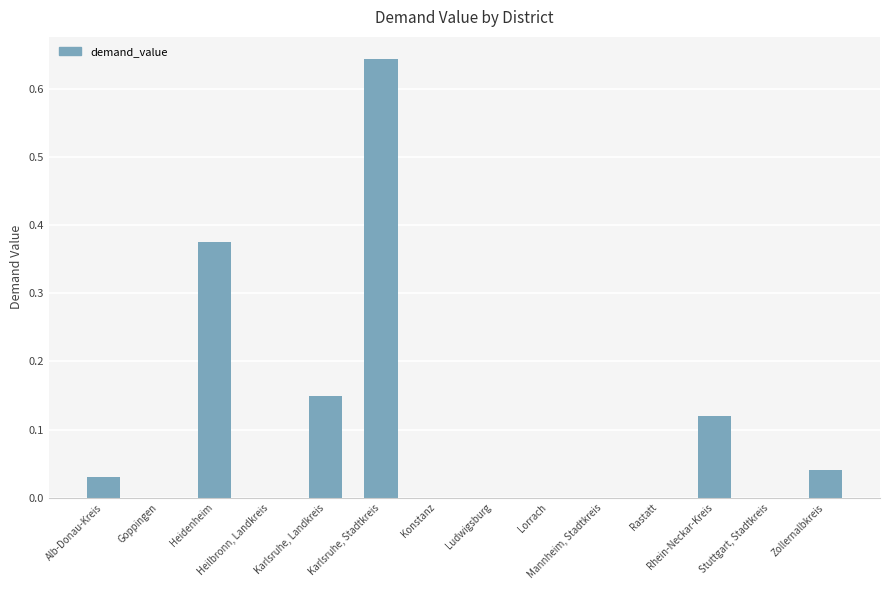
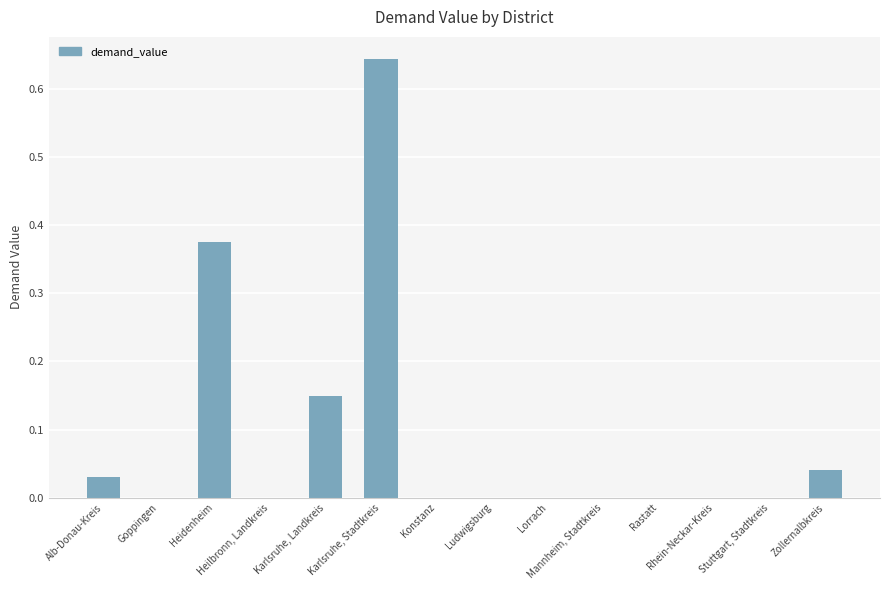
Rhein-Neckar-Kreis: 0.12 -> 0.00
